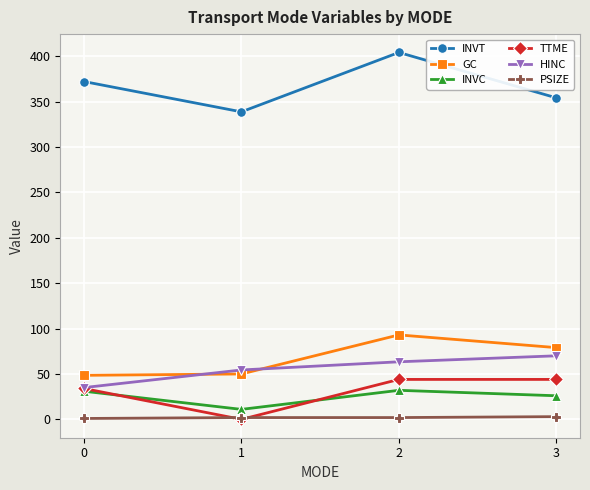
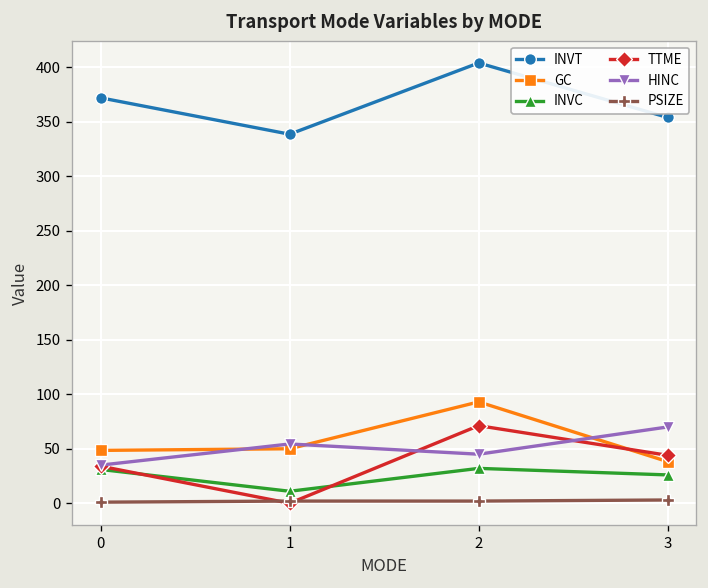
TTME, 2: 40 -> 70
HINC, 2: 60 -> 50
GC, 3: 80 -> 40
